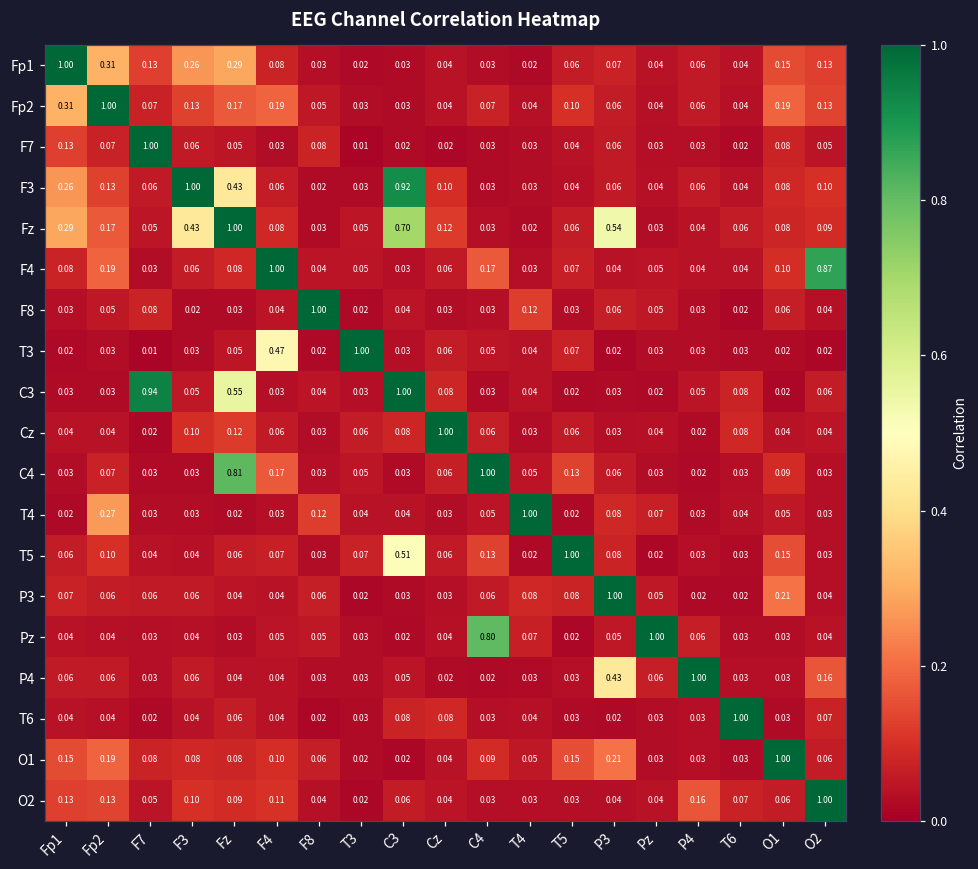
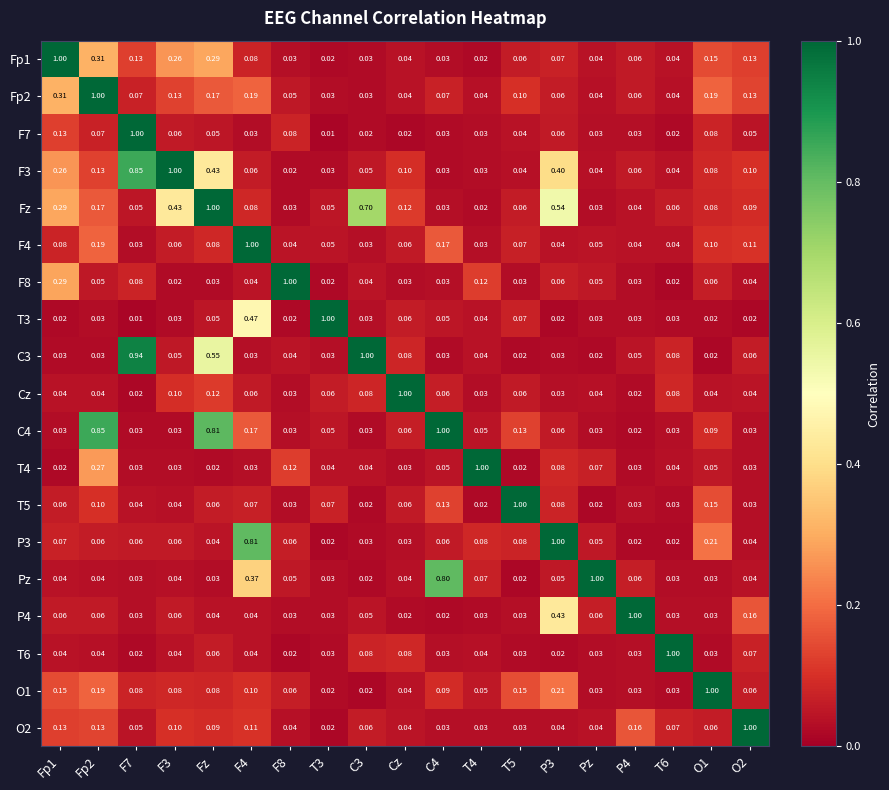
F3, F7: 0.06 -> 0.85
F3, C3: 0.92 -> 0.05
F3, P3: 0.06 -> 0.40
F4, O2: 0.87 -> 0.11
F8, Fp1: 0.03 -> 0.29
C4, Fp2: 0.07 -> 0.85
T5, C3: 0.51 -> 0.02
P3, F4: 0.04 -> 0.81
Pz, F4: 0.05 -> 0.37
